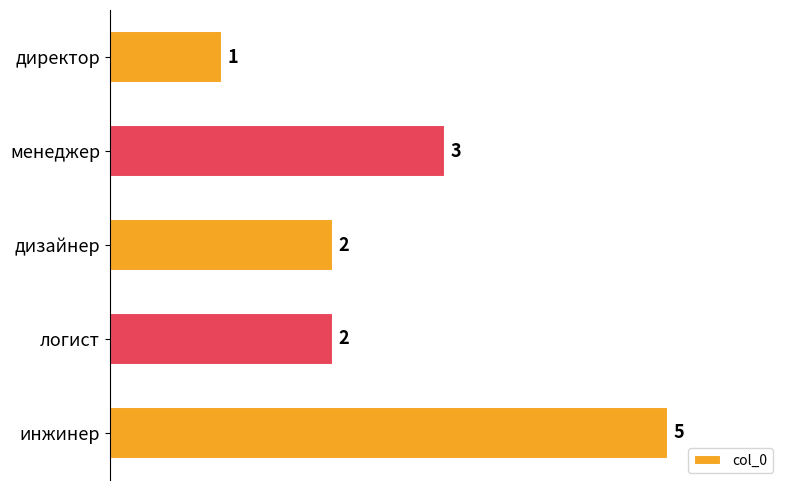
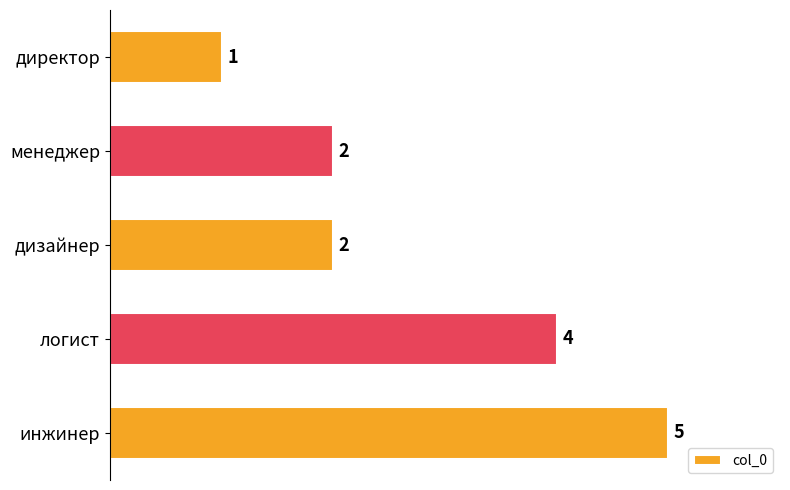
менеджер: 3 -> 2
логист: 2 -> 4
